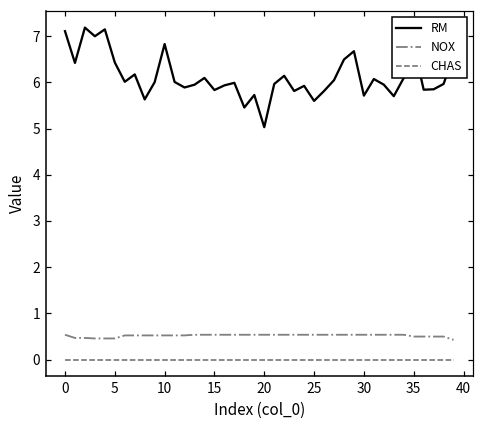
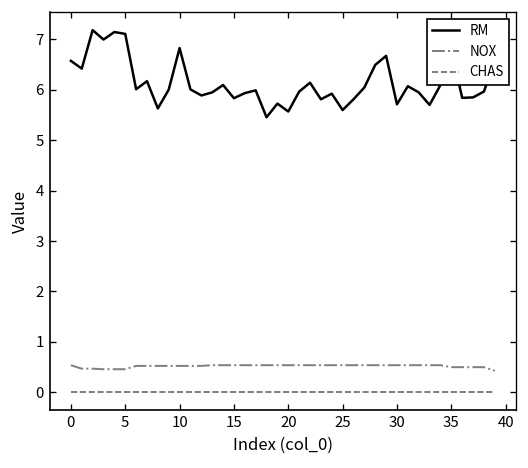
RM, 0: 7.1 -> 6.6
RM, 5: 6.4 -> 7.1
RM, 20: 5.0 -> 5.6
